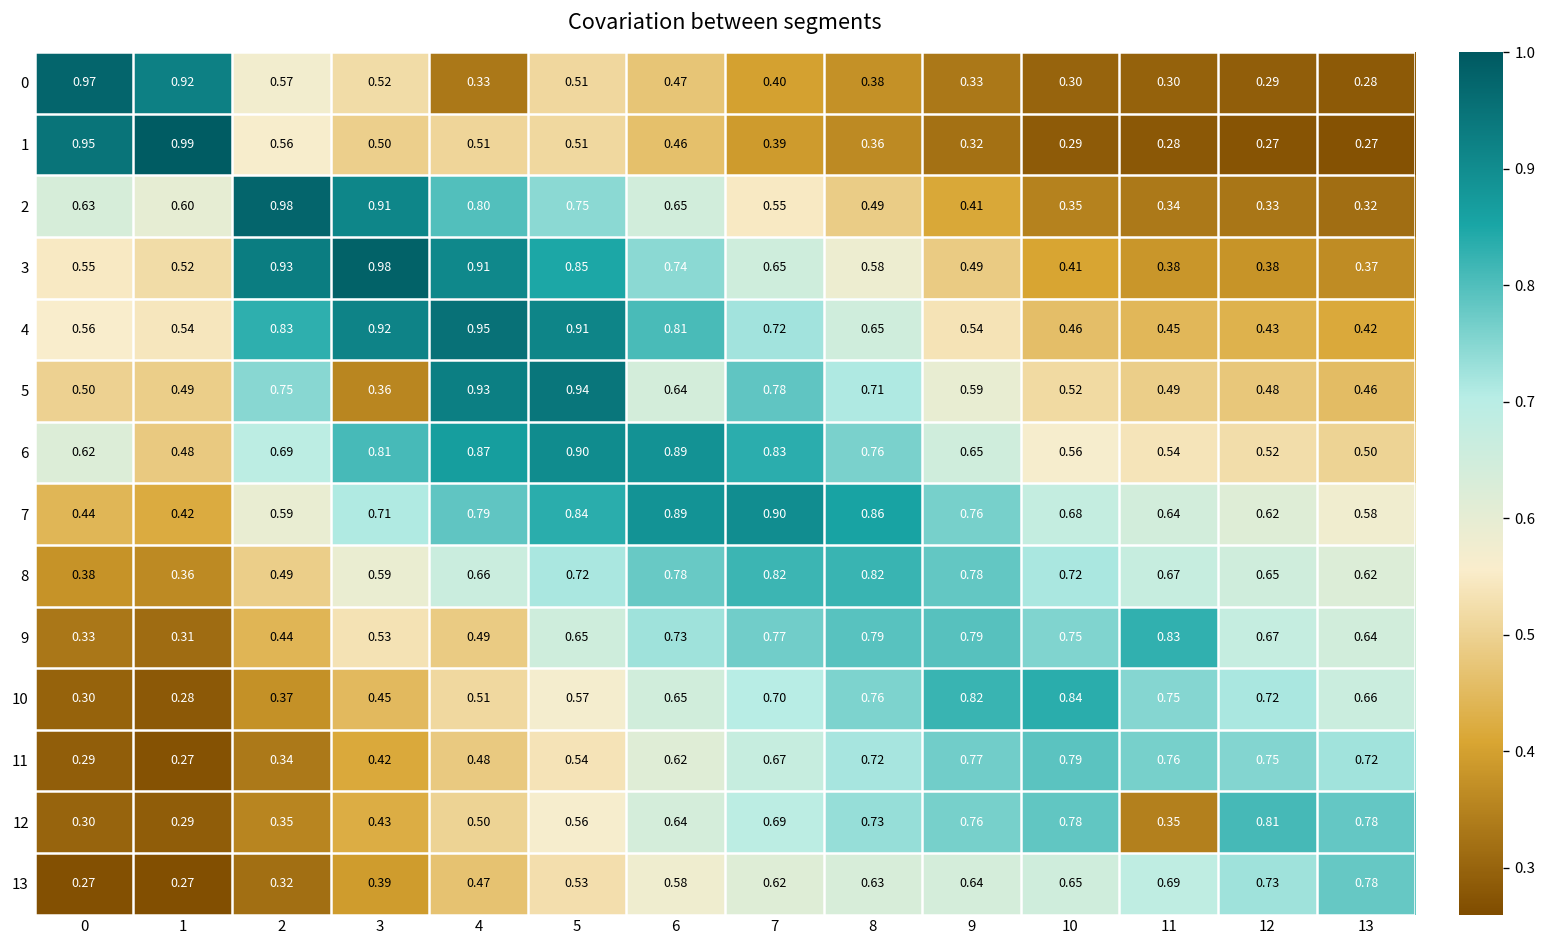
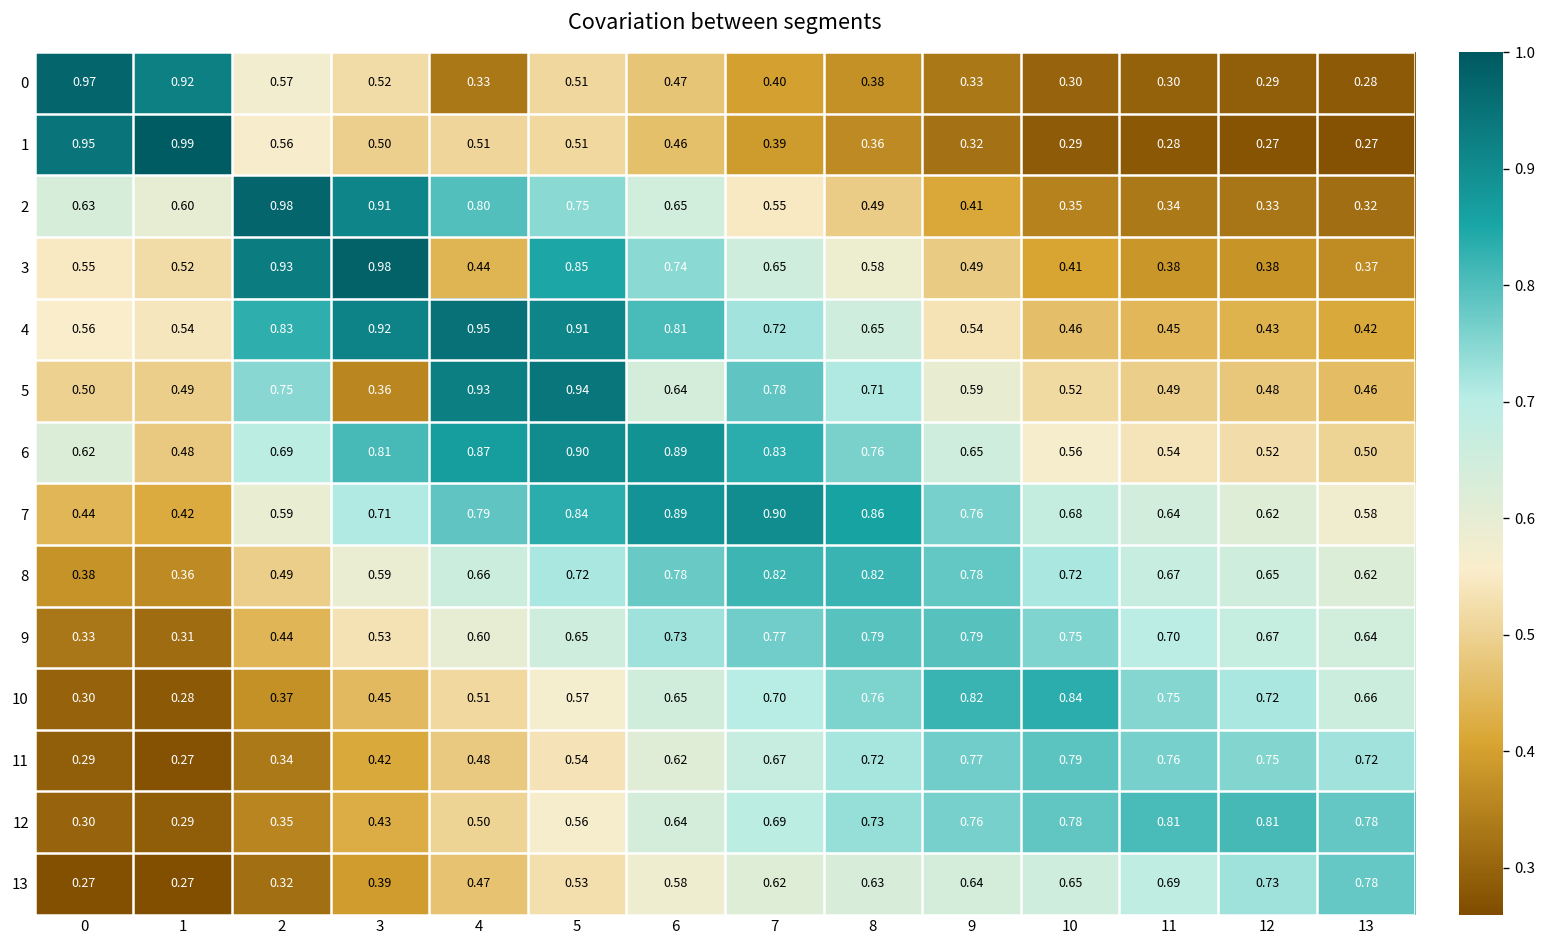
3, 4: 0.91 -> 0.44
9, 4: 0.49 -> 0.60
9, 11: 0.83 -> 0.70
12, 11: 0.35 -> 0.81
